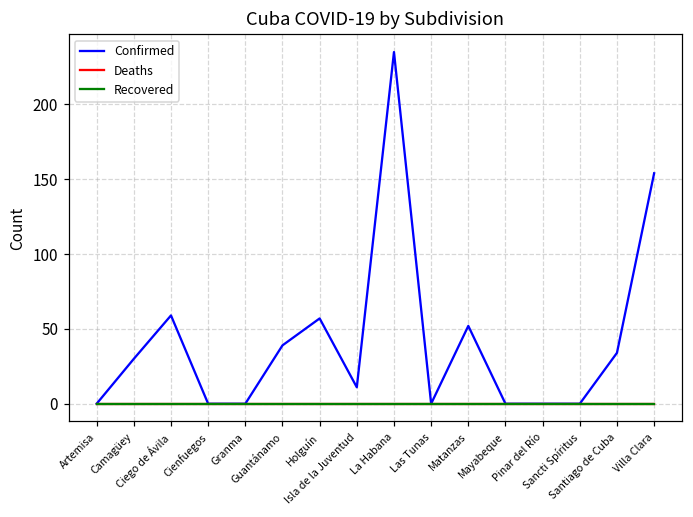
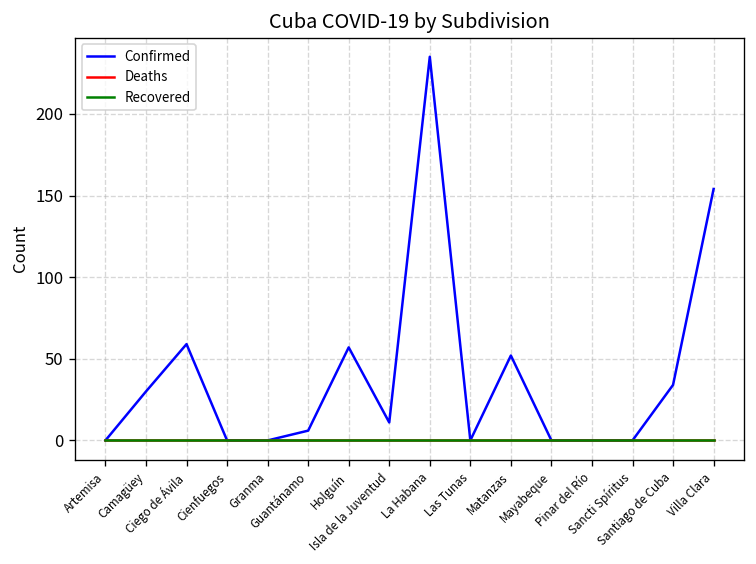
Confirmed, Guantánamo: 39 -> 6
